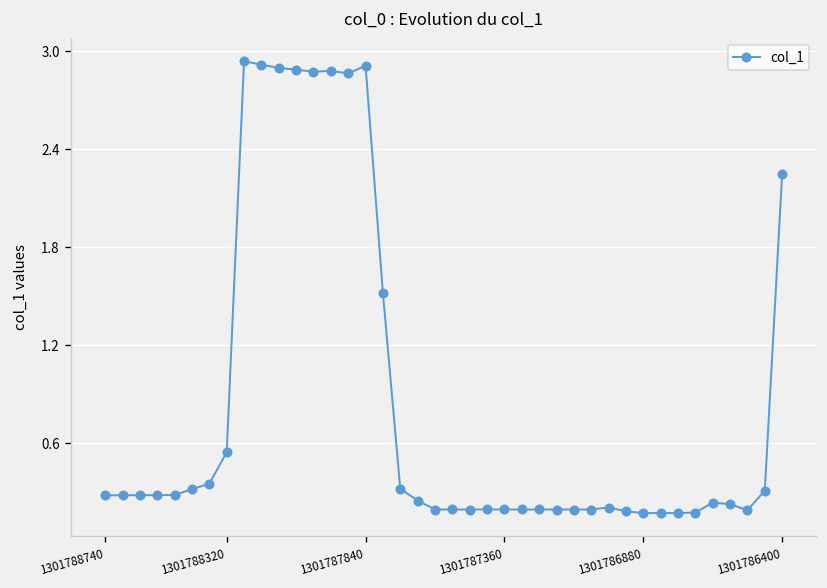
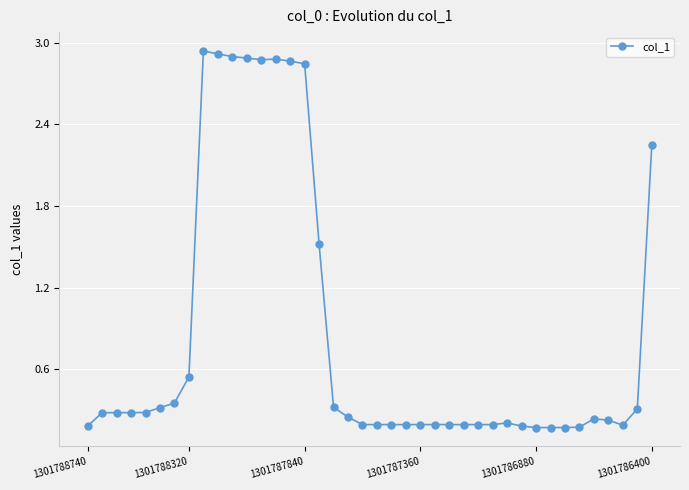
1301788740: 0.28 -> 0.18
1301787840: 2.91 -> 2.84
